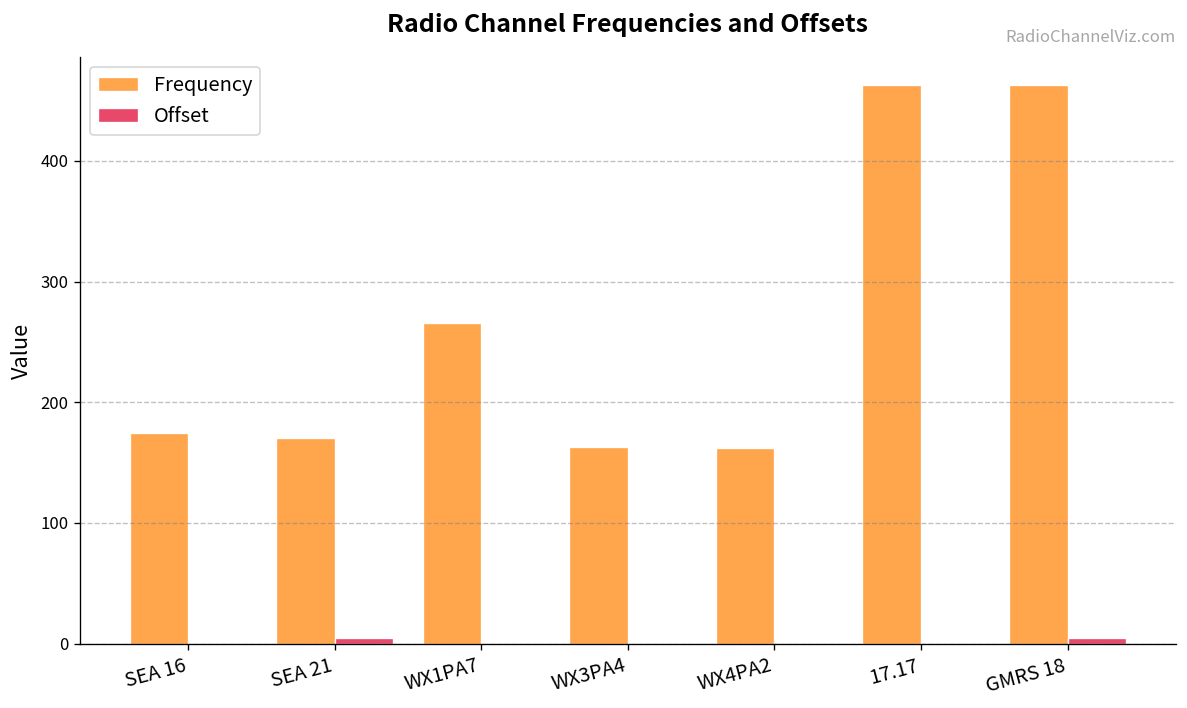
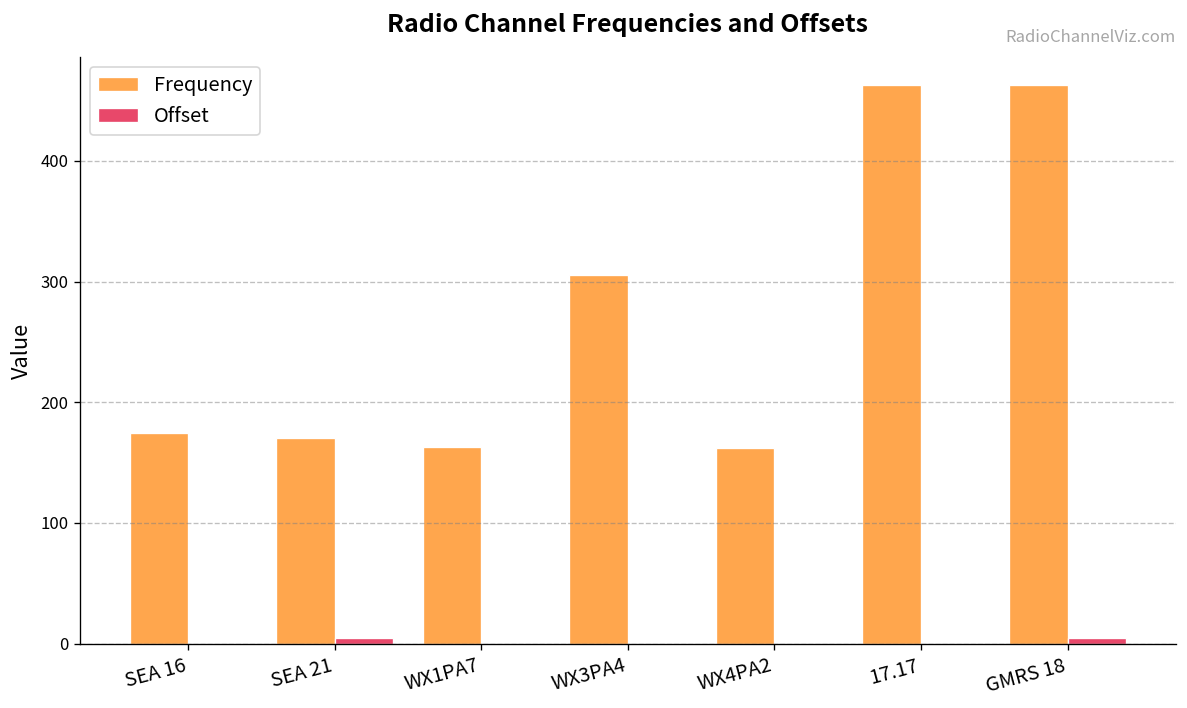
Frequency, WX1PA7: 266 -> 163
Frequency, WX3PA4: 162 -> 305
